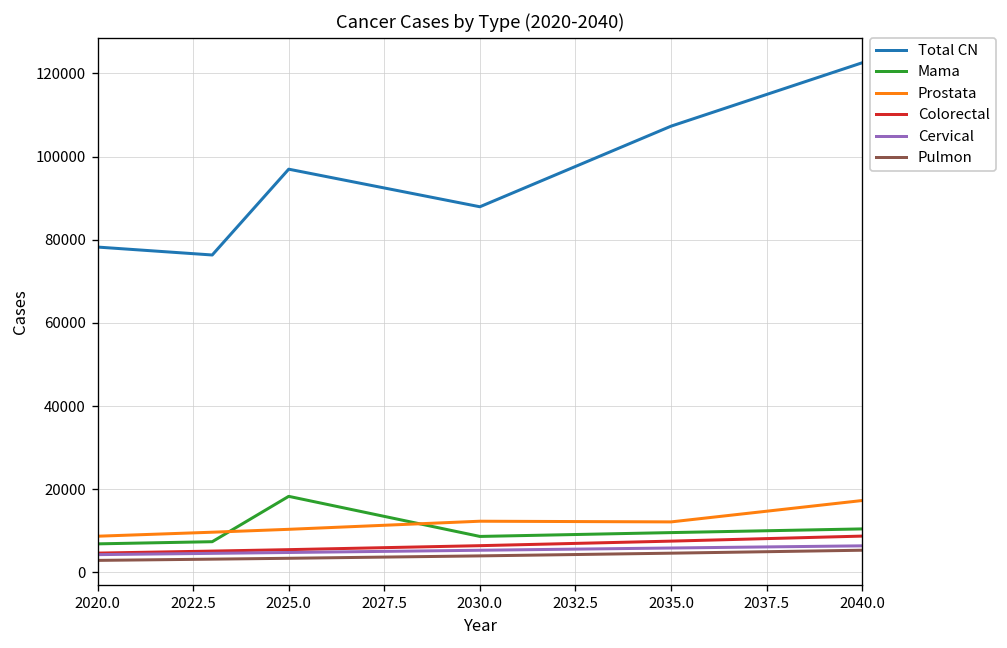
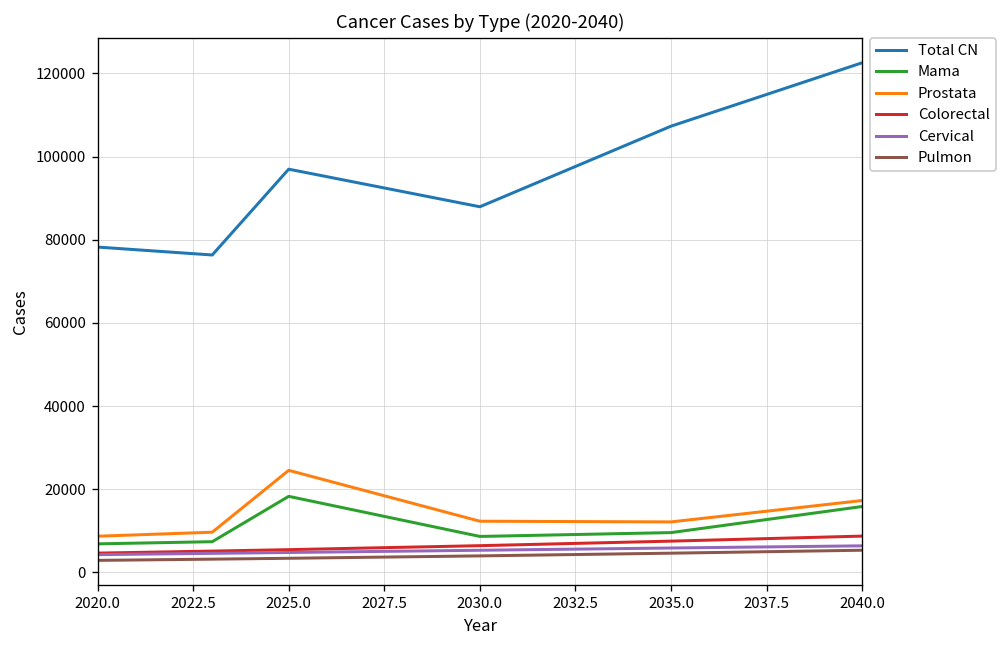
Prostata, 2025.0: 10000 -> 25000
Mama, 2040.0: 10000 -> 16000
